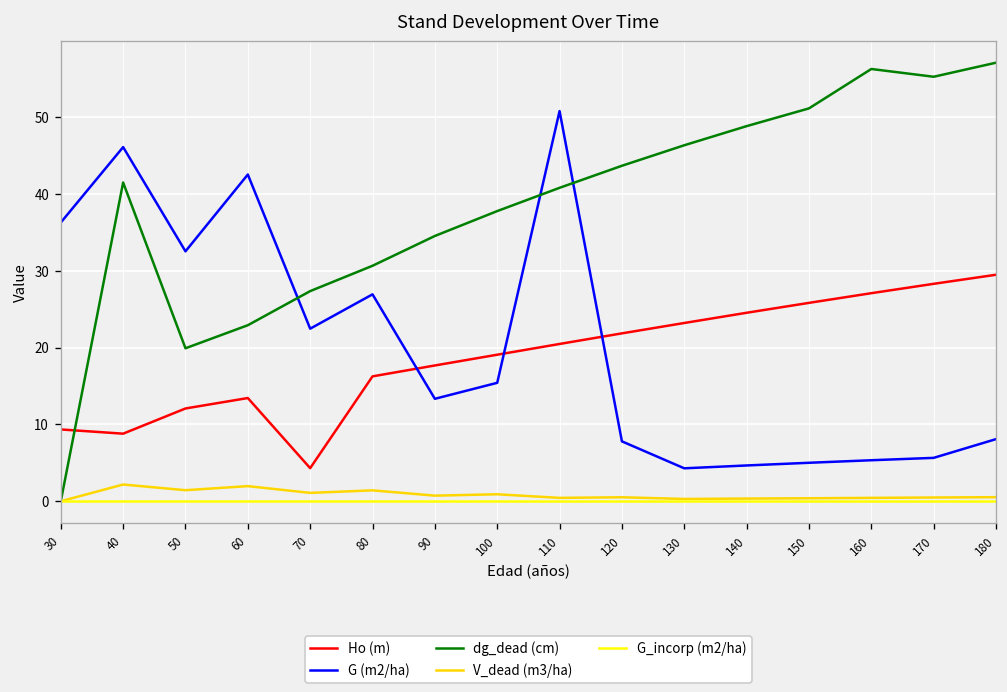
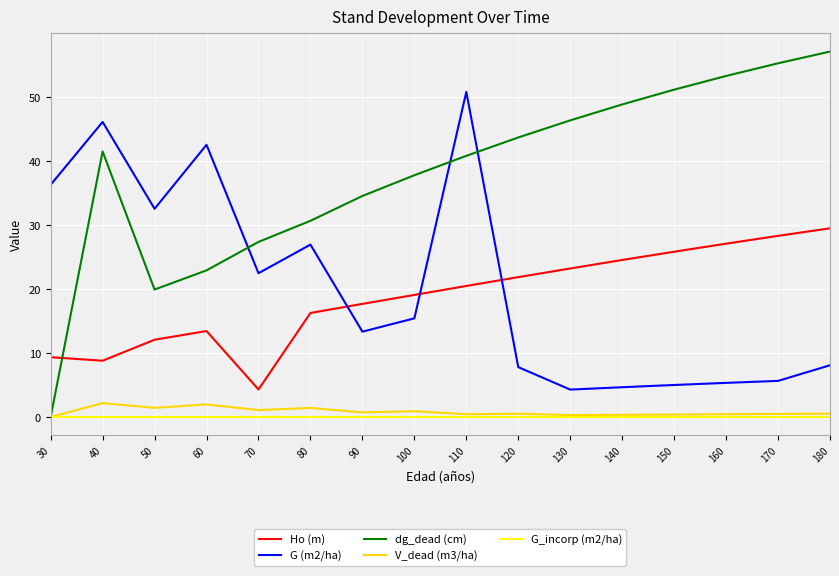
dg_dead (cm), 160: 56 -> 53
